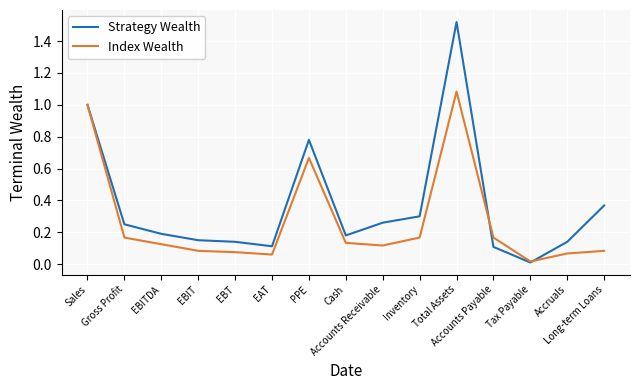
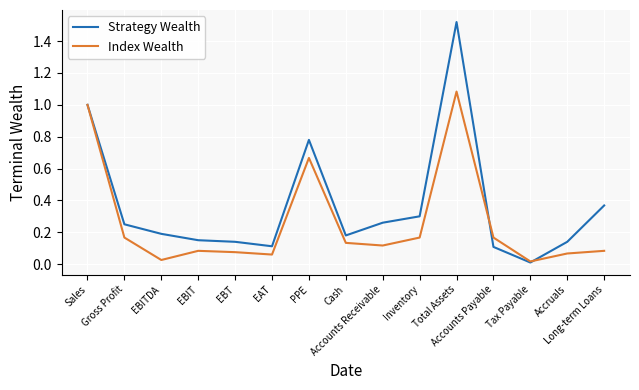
Index Wealth, EBITDA: 0.13 -> 0.03
